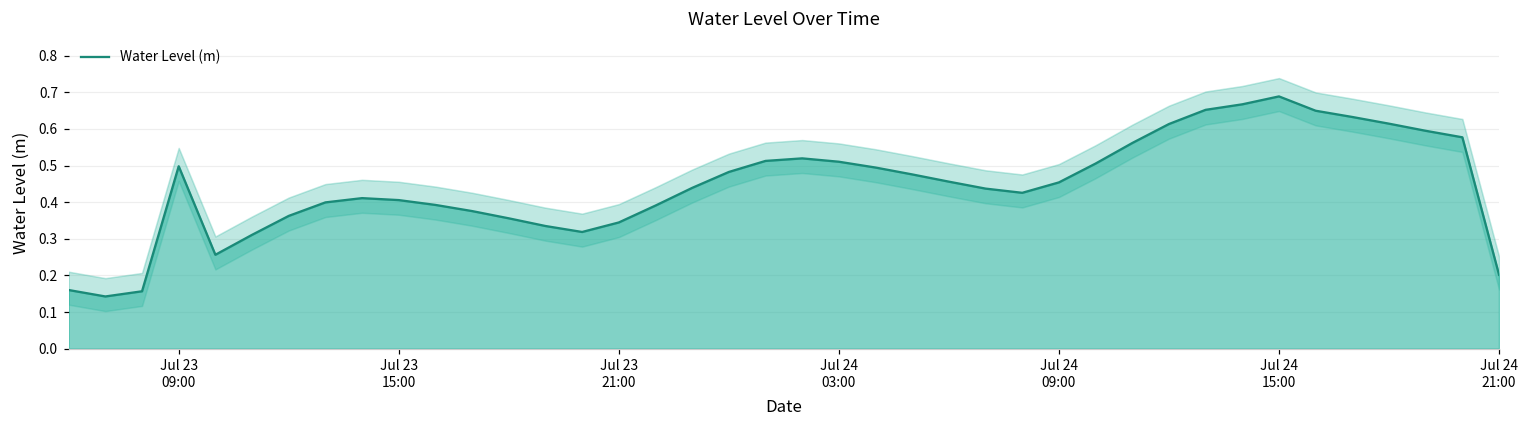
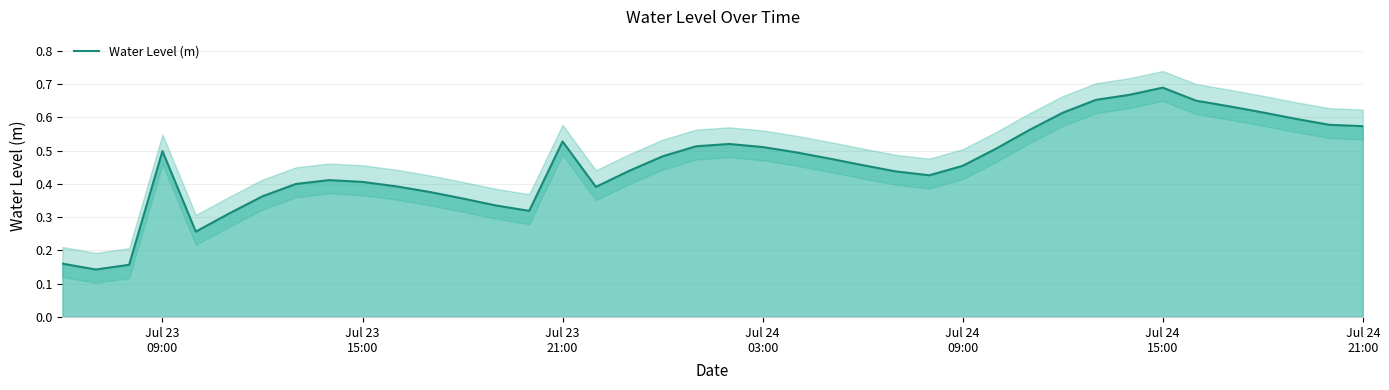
Water Level (m), Jul 23 21:00: 0.34 -> 0.53
Water Level (m), Jul 24 21:00: 0.20 -> 0.57
